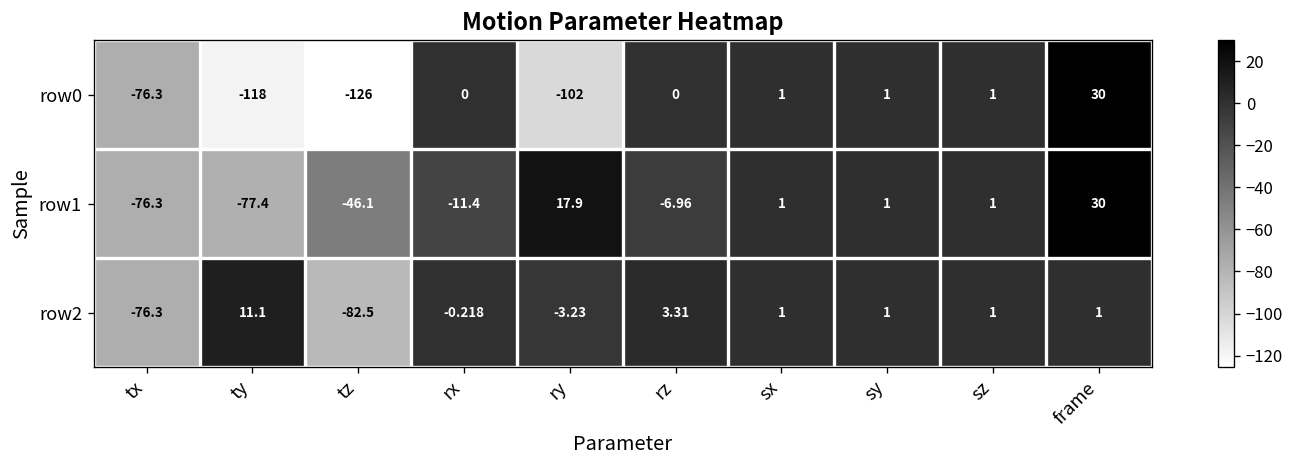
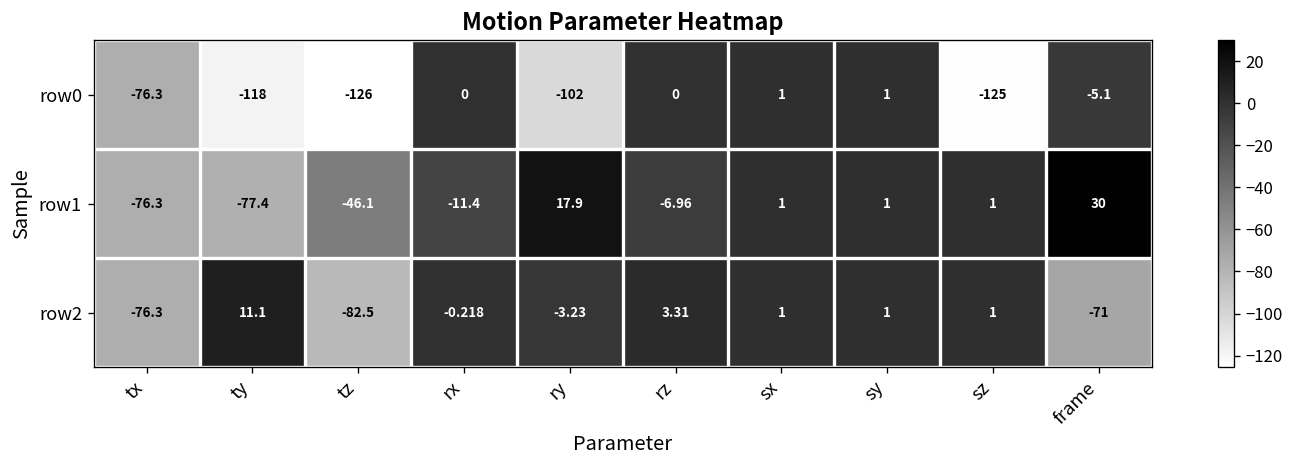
row0, sz: 1 -> -125
row0, frame: 30 -> -5.1
row2, frame: 1 -> -71
